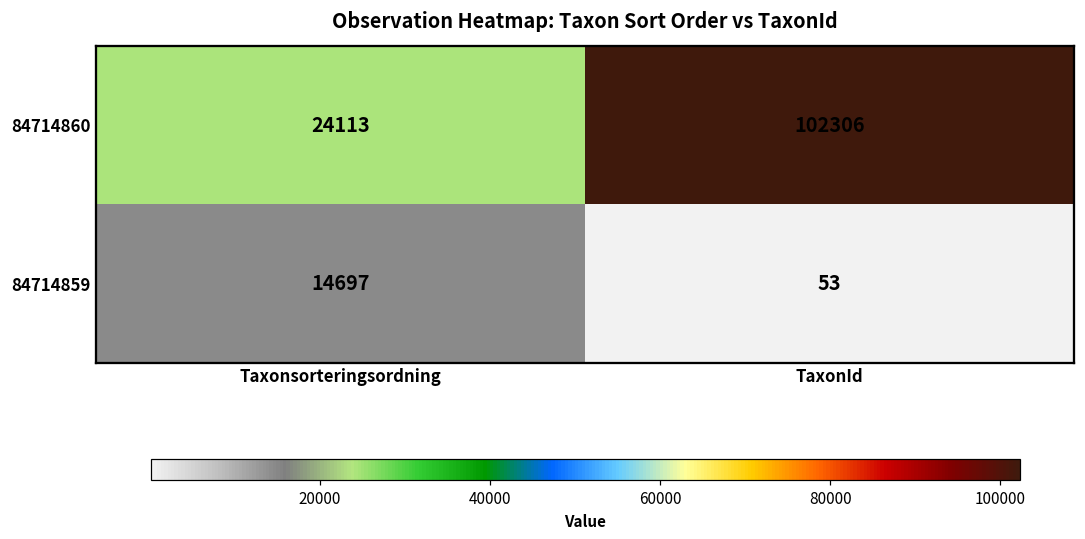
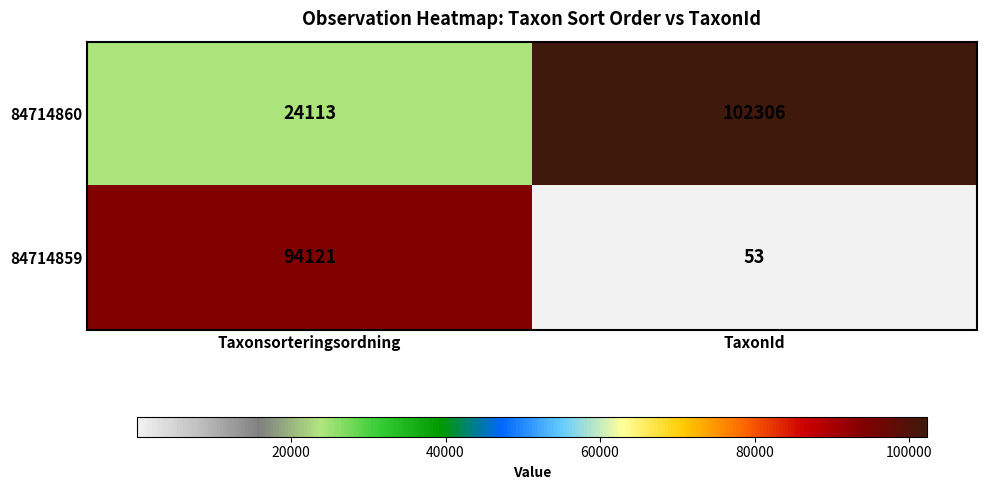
84714859, Taxonsorteringsordning: 14697 -> 94121
